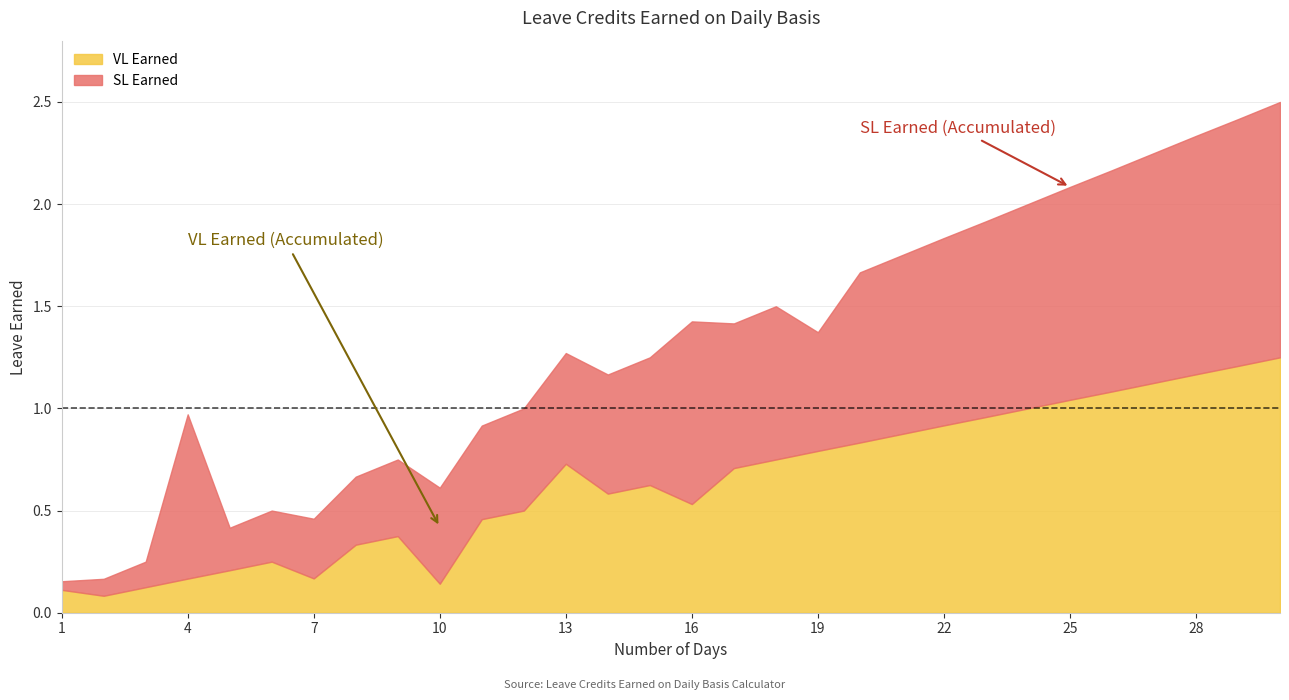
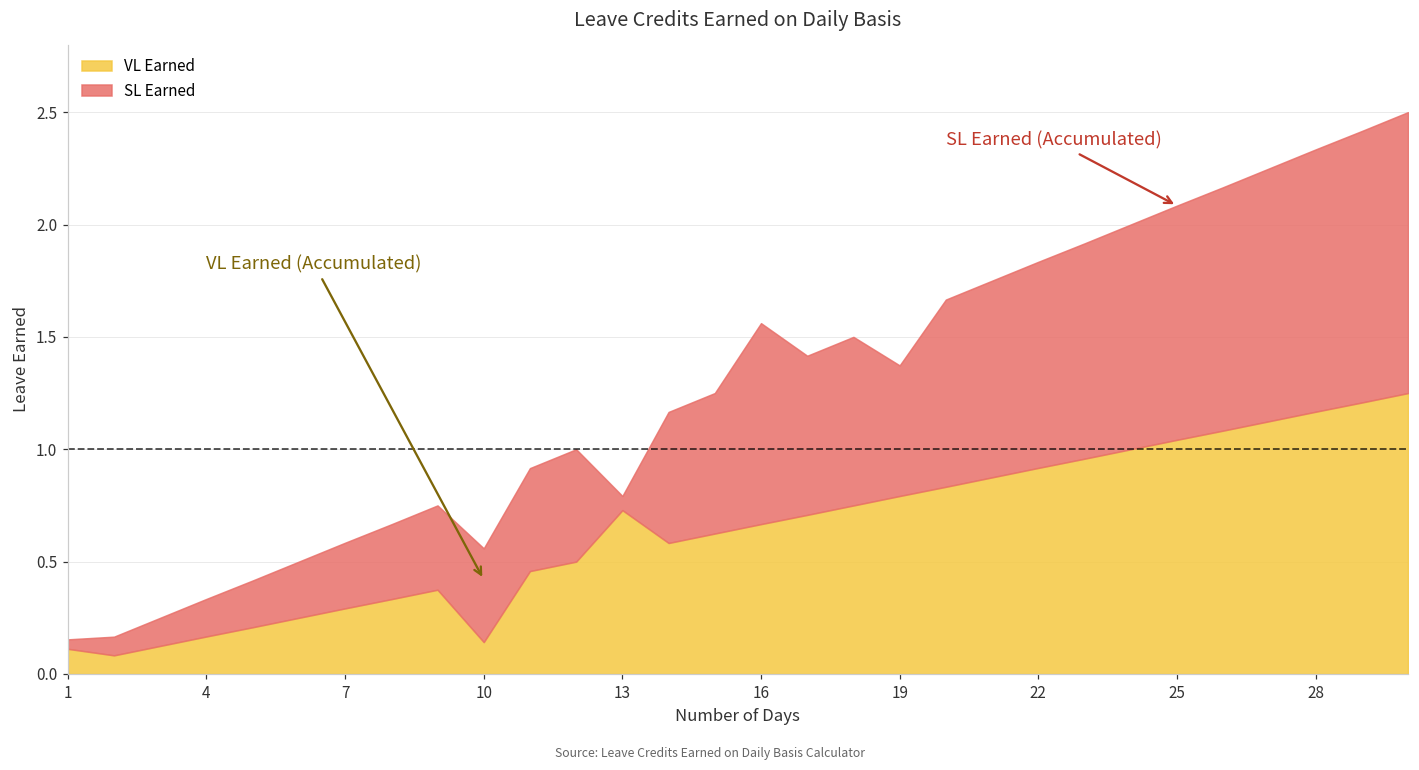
SL Earned, 4: 0.80 -> 0.17
VL Earned, 7: 0.17 -> 0.29
SL Earned, 10: 0.47 -> 0.42
SL Earned, 13: 0.54 -> 0.06
VL Earned, 16: 0.53 -> 0.67
